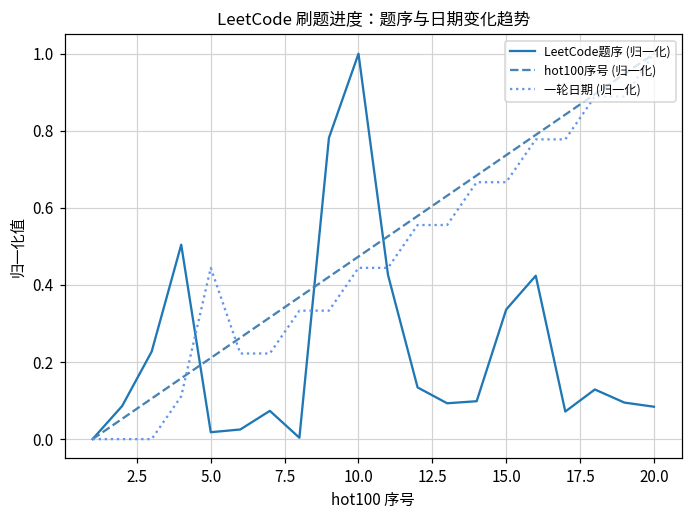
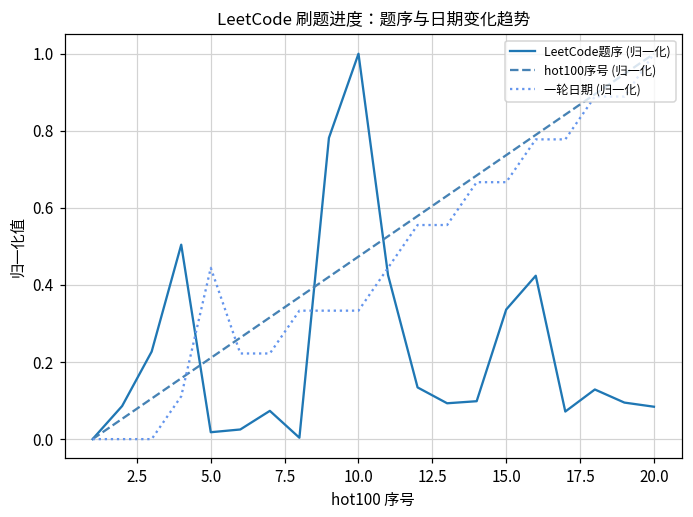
一轮日期 (归一化), 10.0: 0.44 -> 0.33
